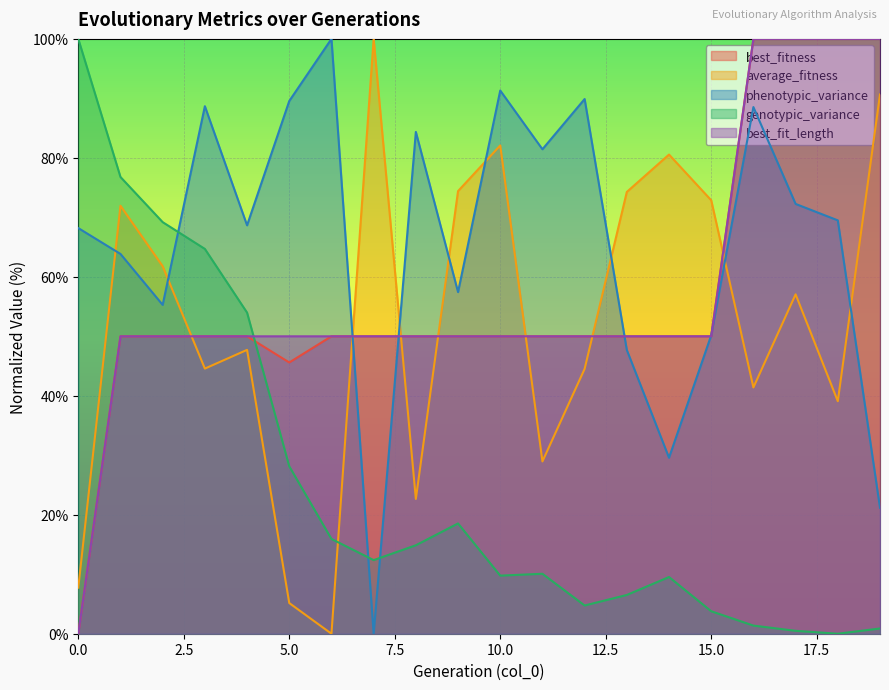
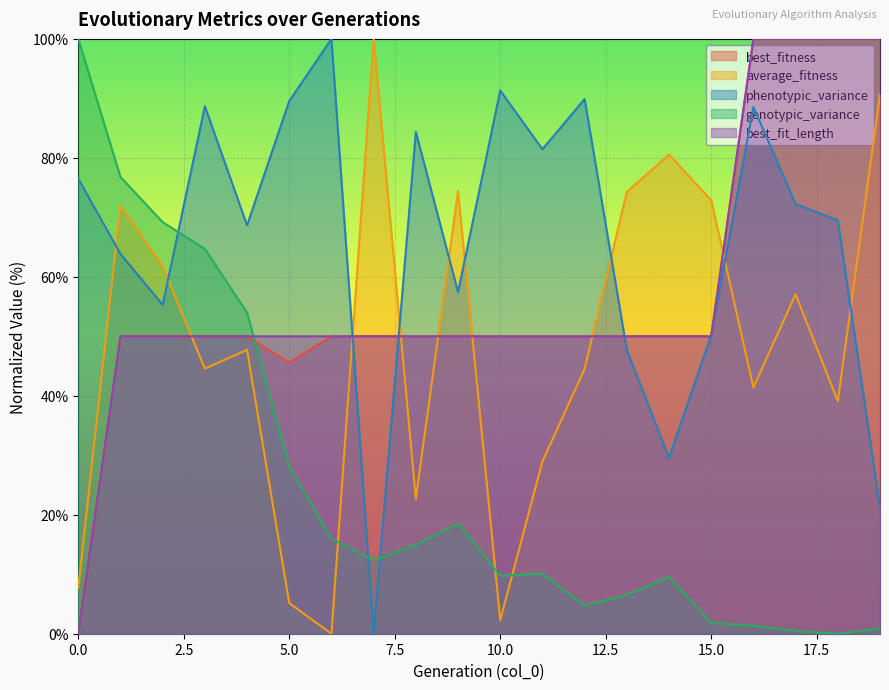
phenotypic_variance, 0.0: 68% -> 76%
average_fitness, 10.0: 82% -> 2%
genotypic_variance, 15.0: 4% -> 2%
